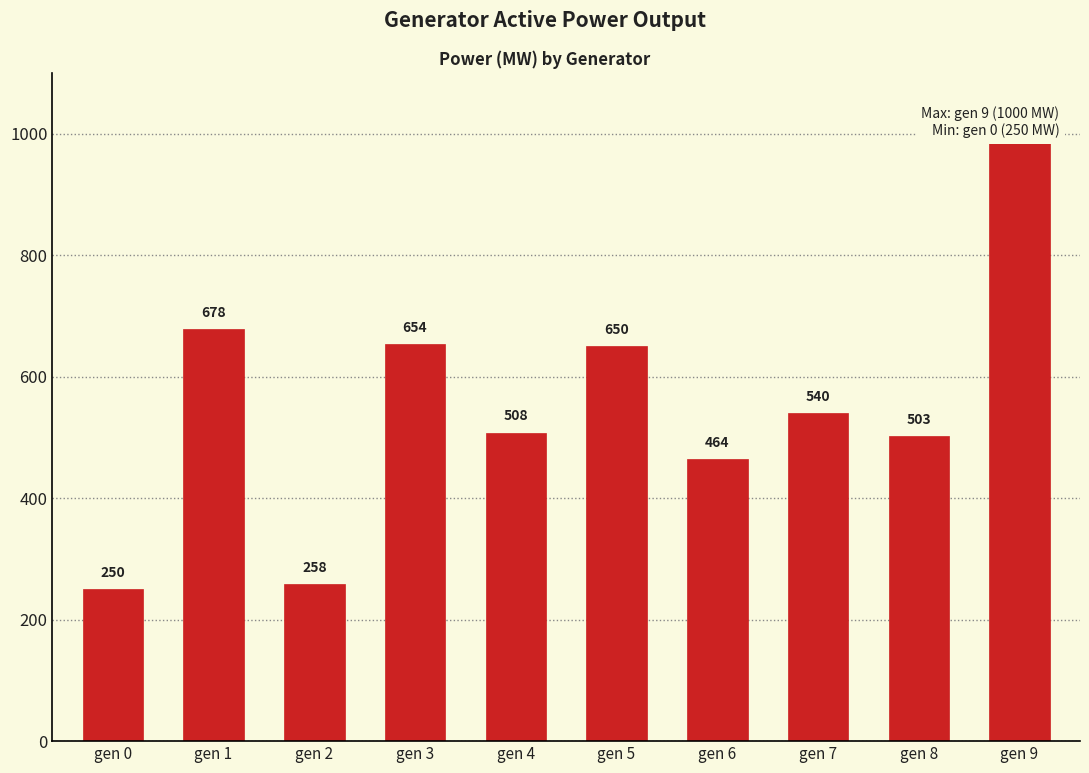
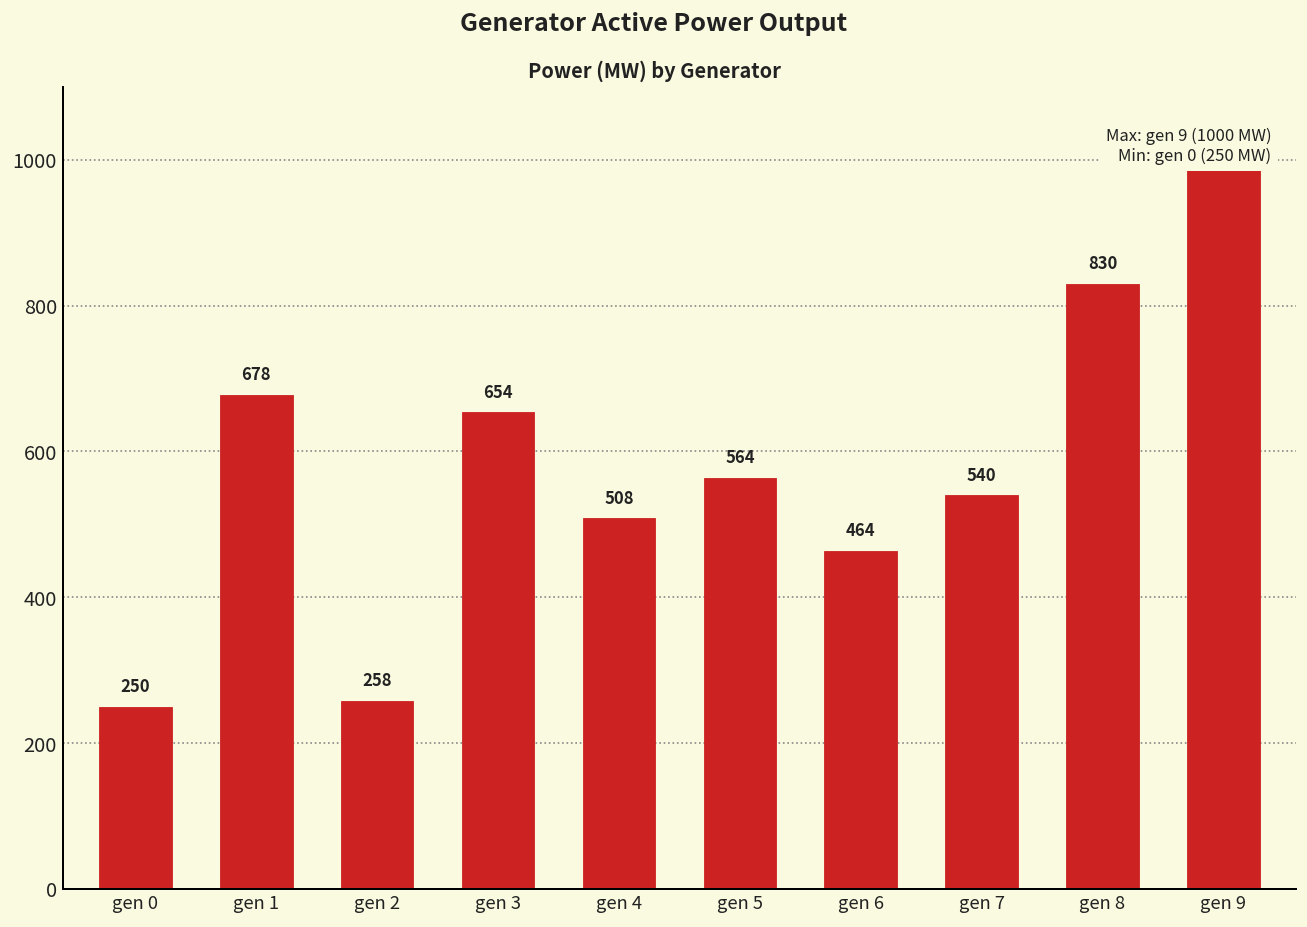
gen 5: 650 -> 564
gen 8: 503 -> 830
